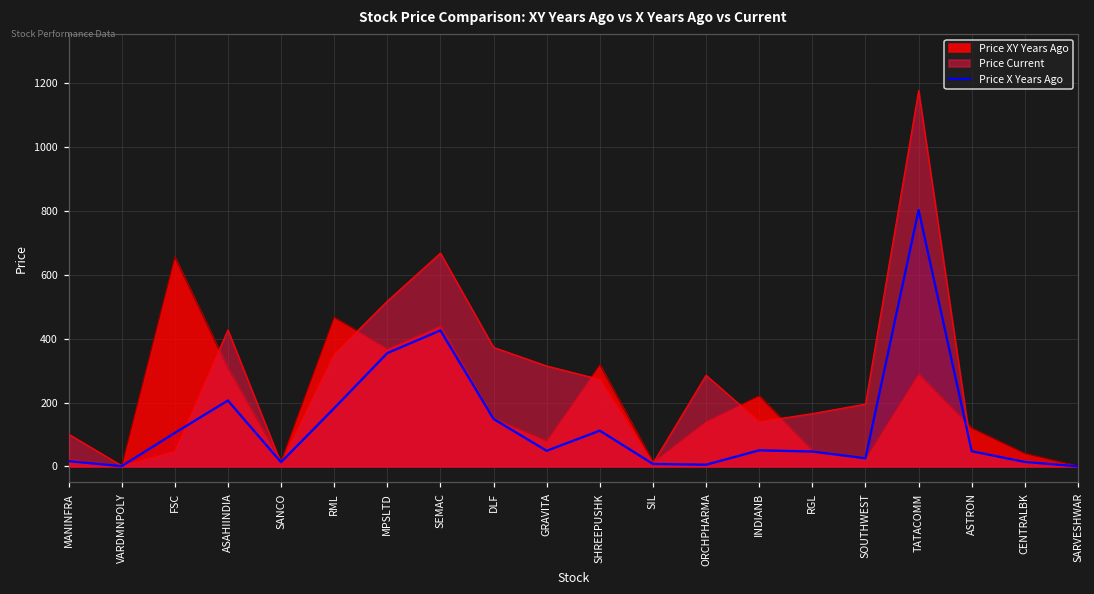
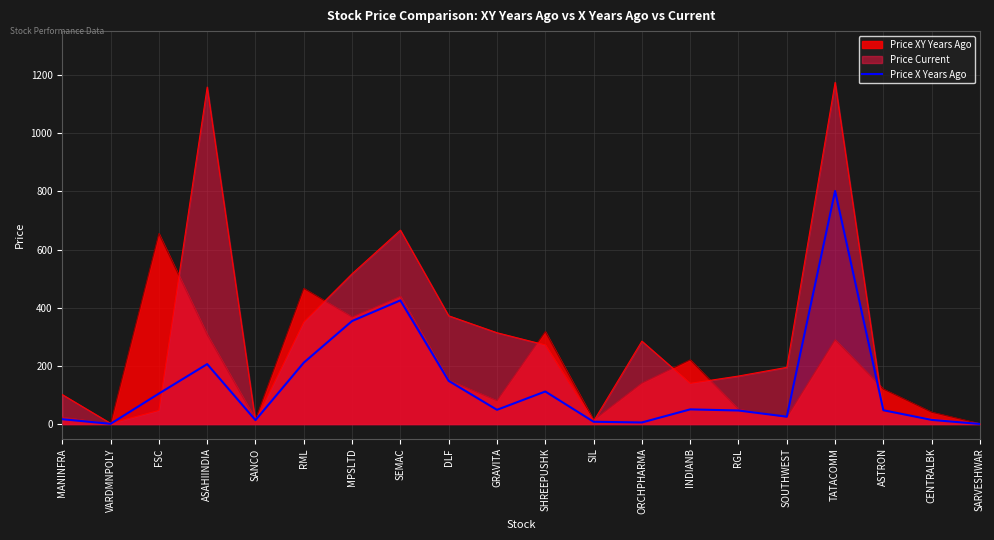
Price Current, ASAHIINDIA: 430 -> 1160
Price X Years Ago, RML: 180 -> 210
